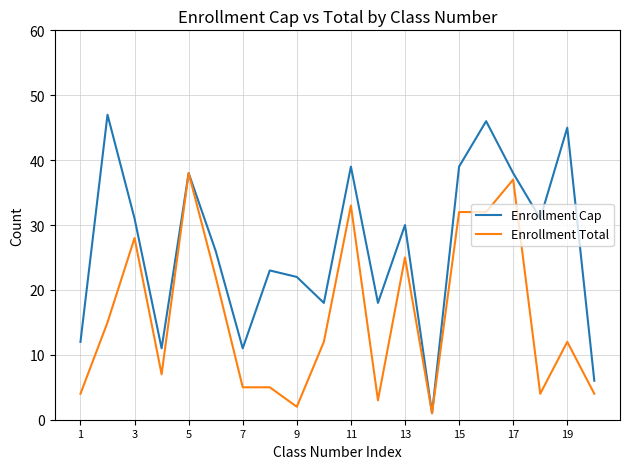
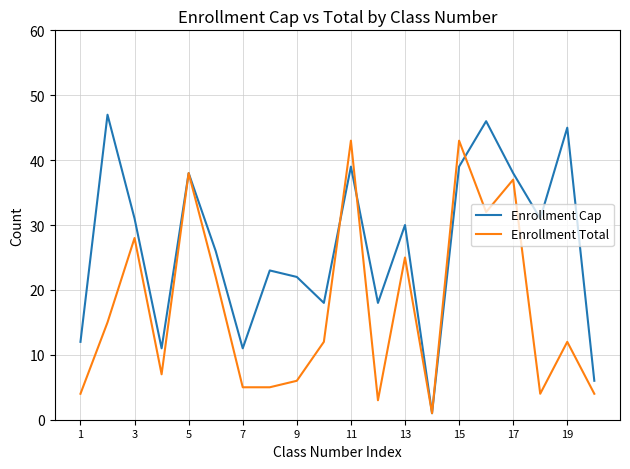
Enrollment Total, 9: 2 -> 6
Enrollment Total, 11: 33 -> 43
Enrollment Total, 15: 32 -> 43
